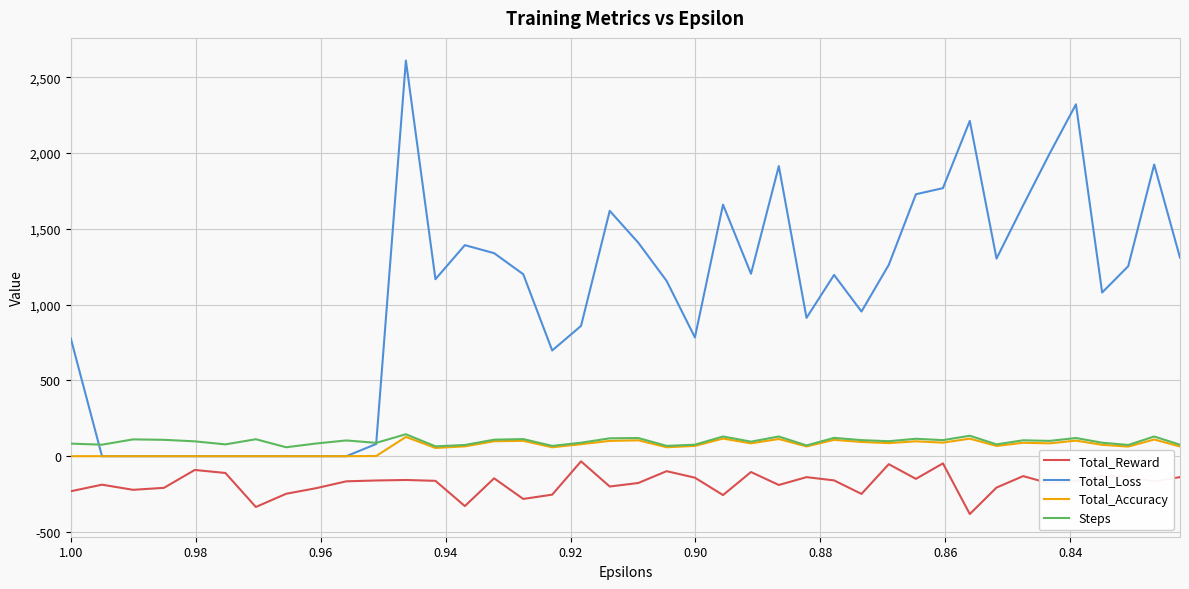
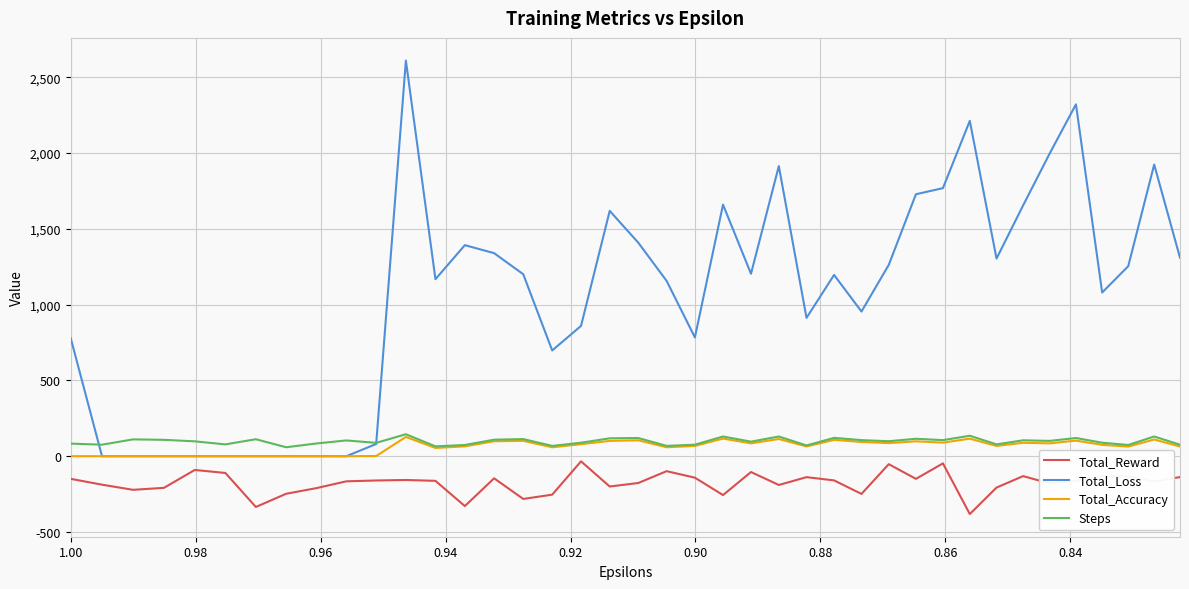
Total_Reward, 1.00: -230 -> -150
